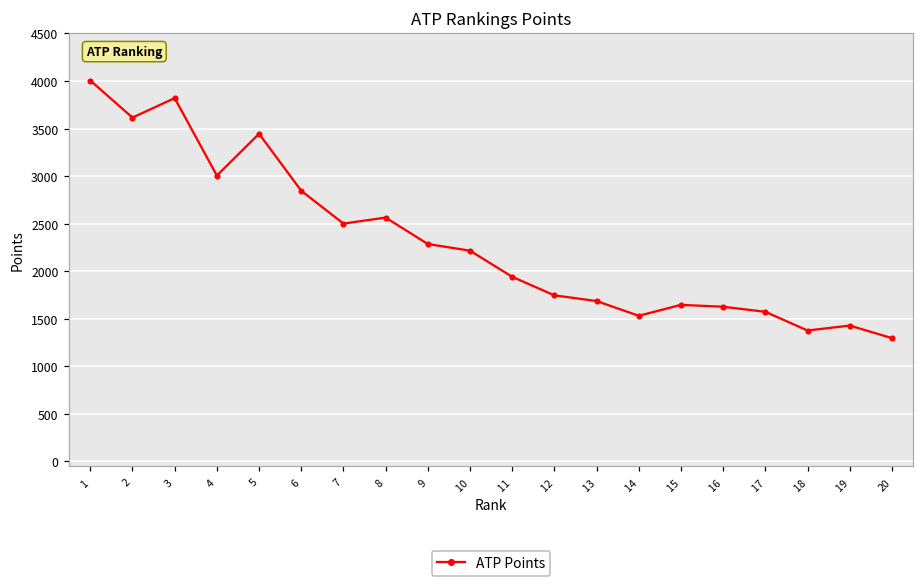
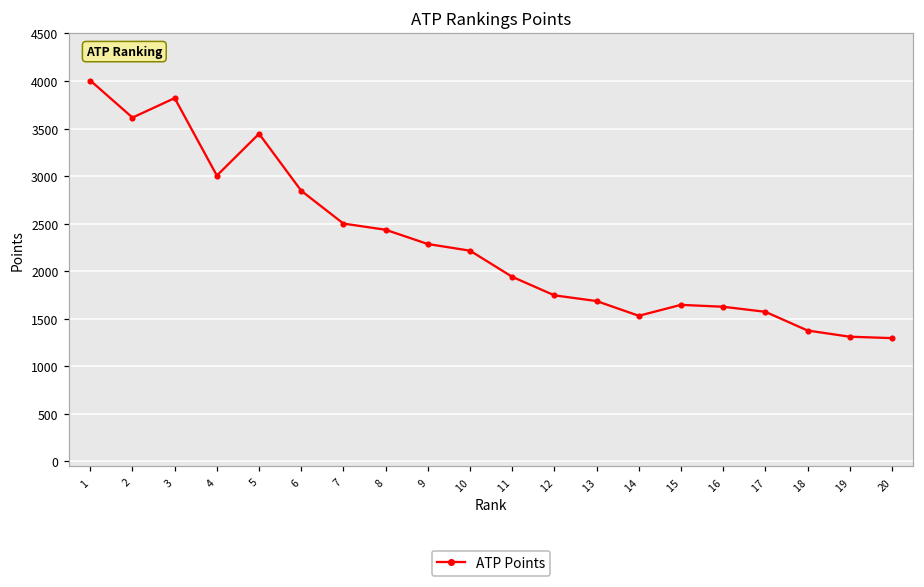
8: 2600 -> 2400
19: 1400 -> 1300
